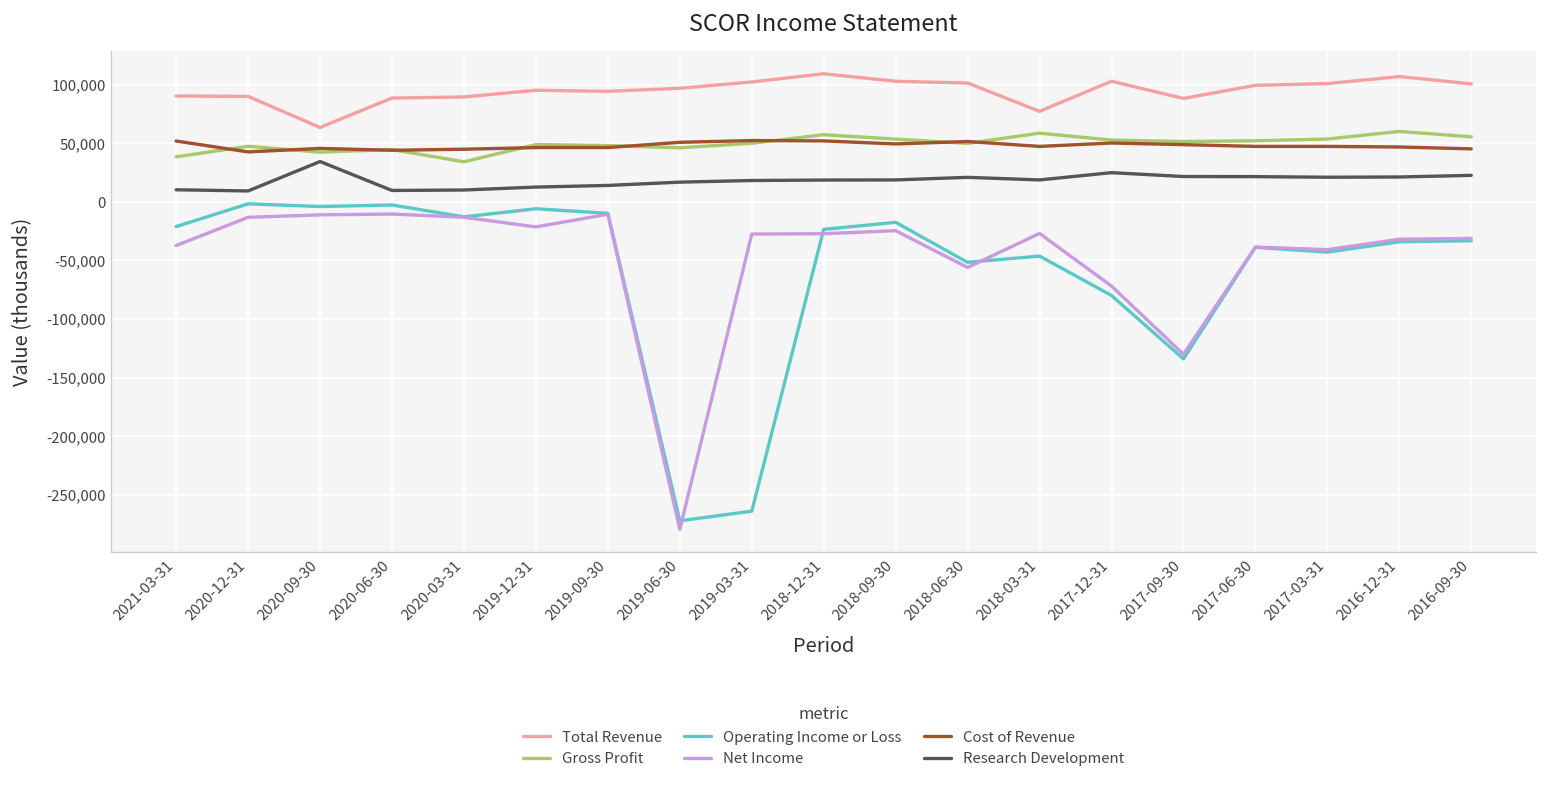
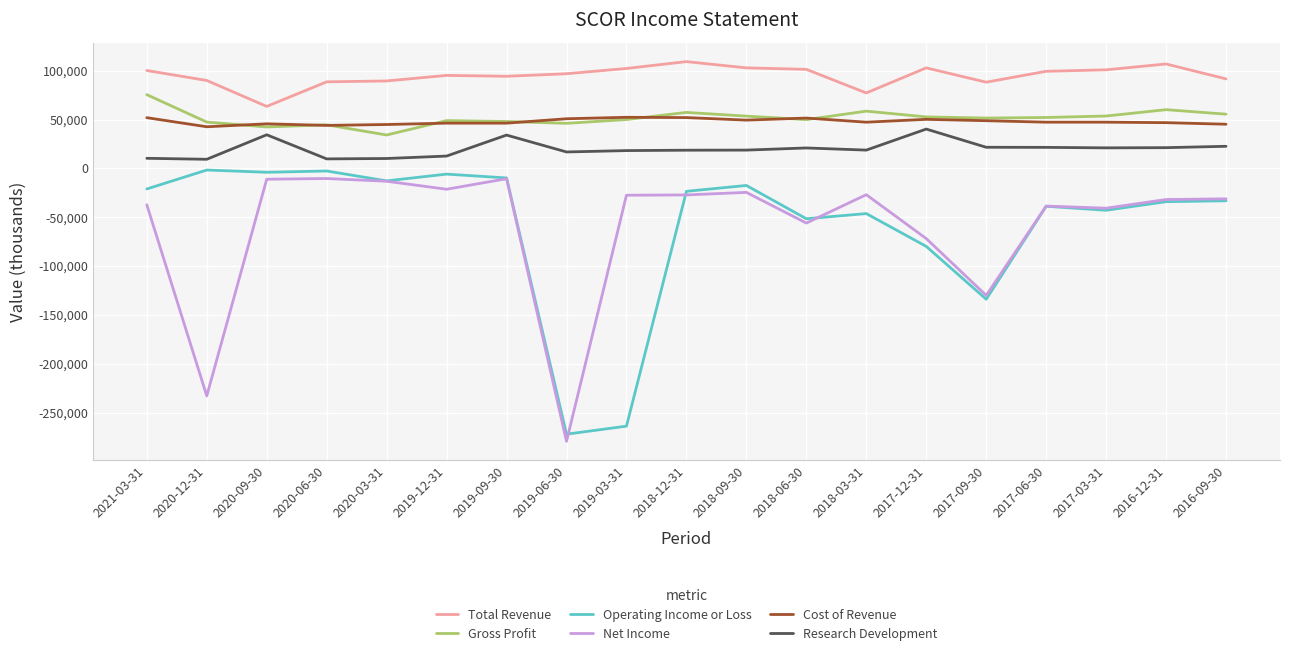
Total Revenue, 2021-03-31: 90,000 -> 100,000
Gross Profit, 2021-03-31: 40,000 -> 80,000
Net Income, 2020-12-31: -10,000 -> -230,000
Research Development, 2019-09-30: 10,000 -> 30,000
Research Development, 2017-12-31: 20,000 -> 40,000
Total Revenue, 2016-09-30: 100,000 -> 90,000
